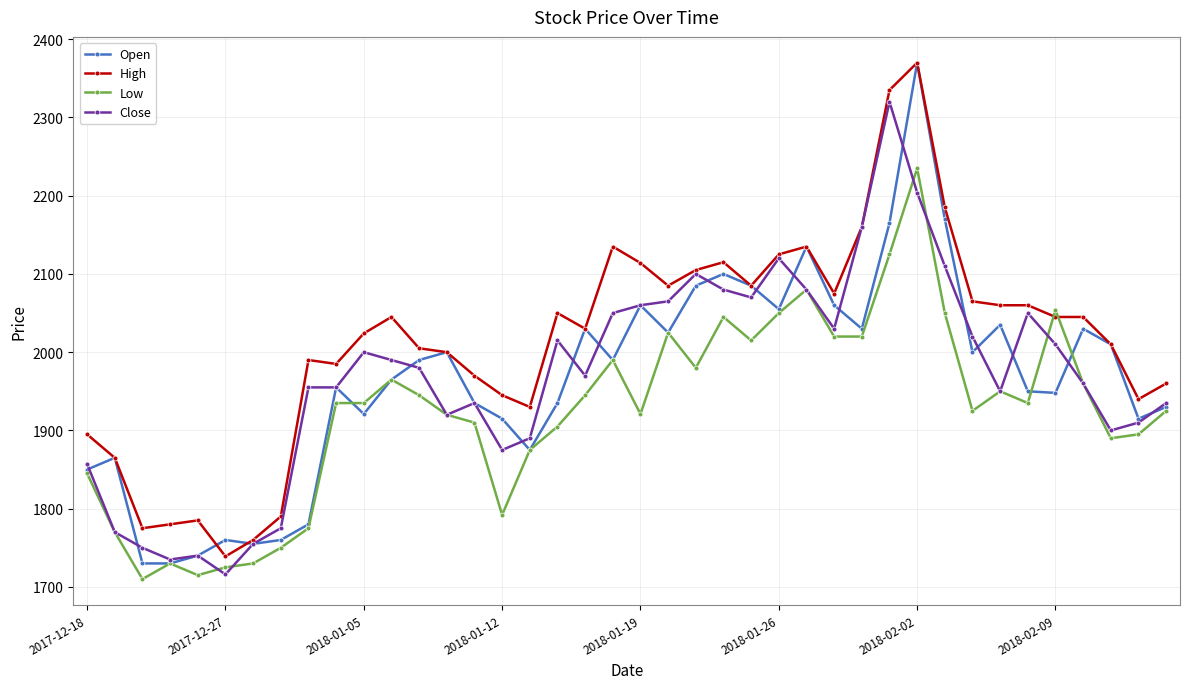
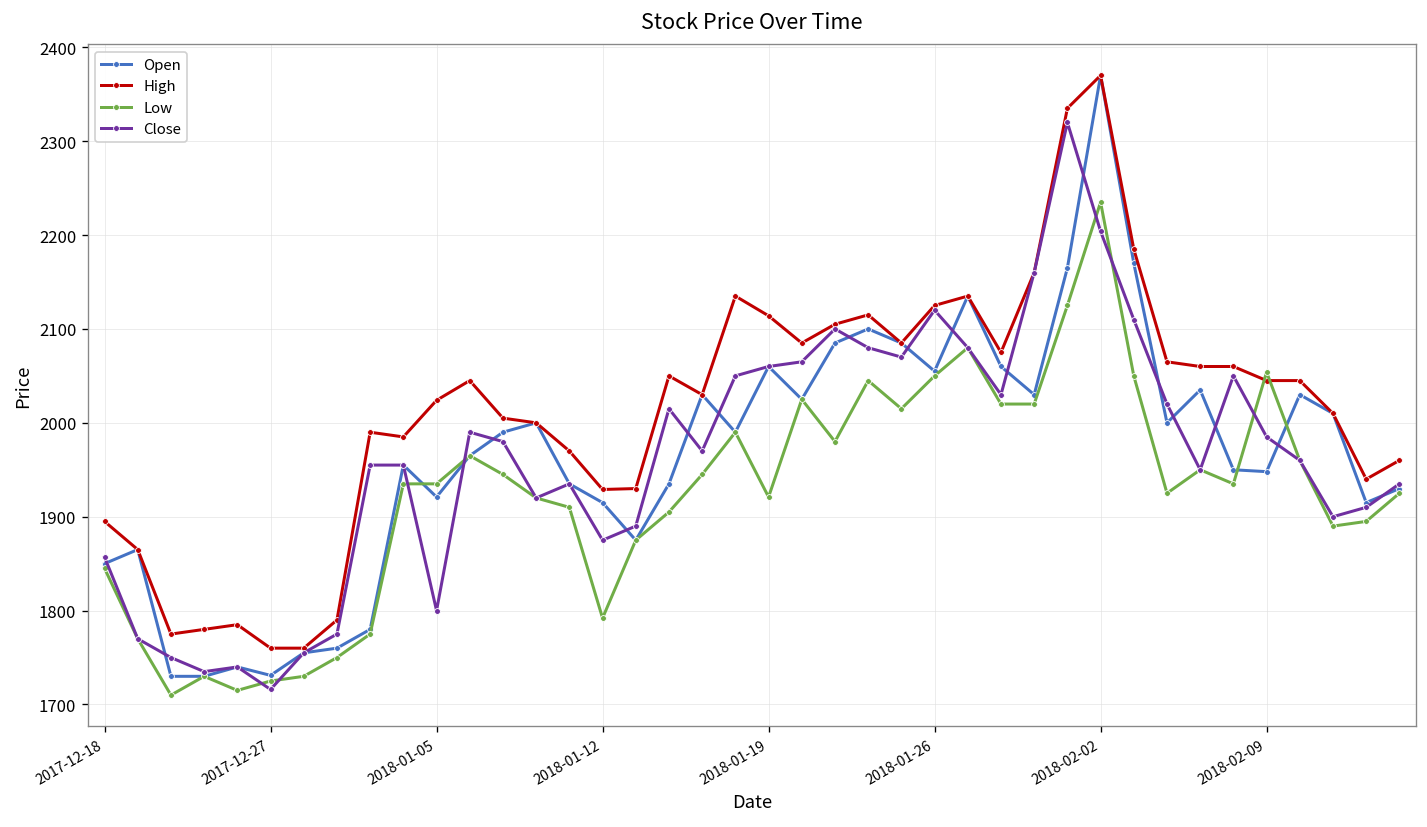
Open, 2017-12-27: 1760 -> 1730
High, 2017-12-27: 1740 -> 1760
Close, 2018-01-05: 2000 -> 1800
High, 2018-01-12: 1950 -> 1930
Close, 2018-02-09: 2010 -> 1990
